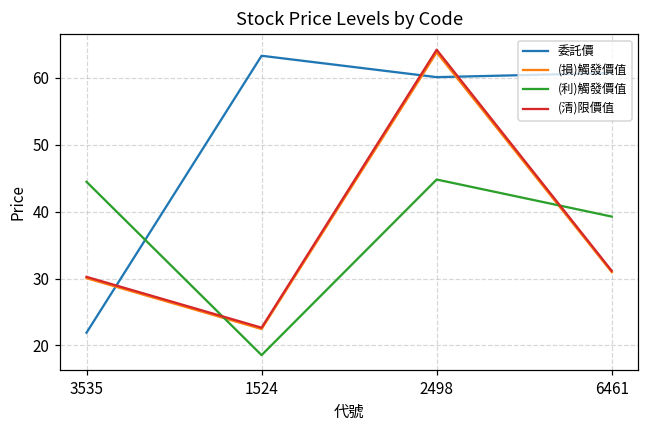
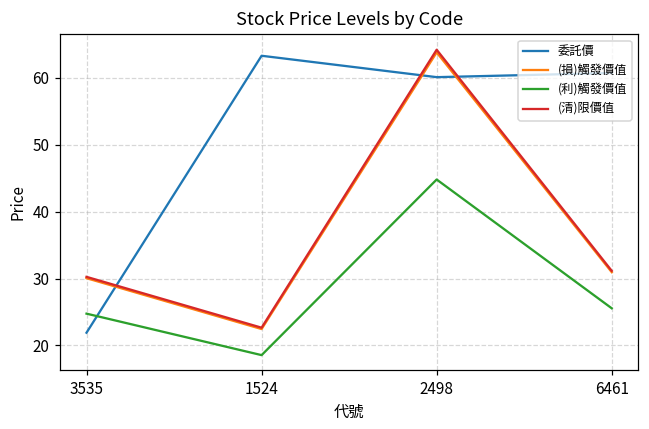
(利)觸發價值, 3535: 44 -> 25
(利)觸發價值, 6461: 39 -> 26
